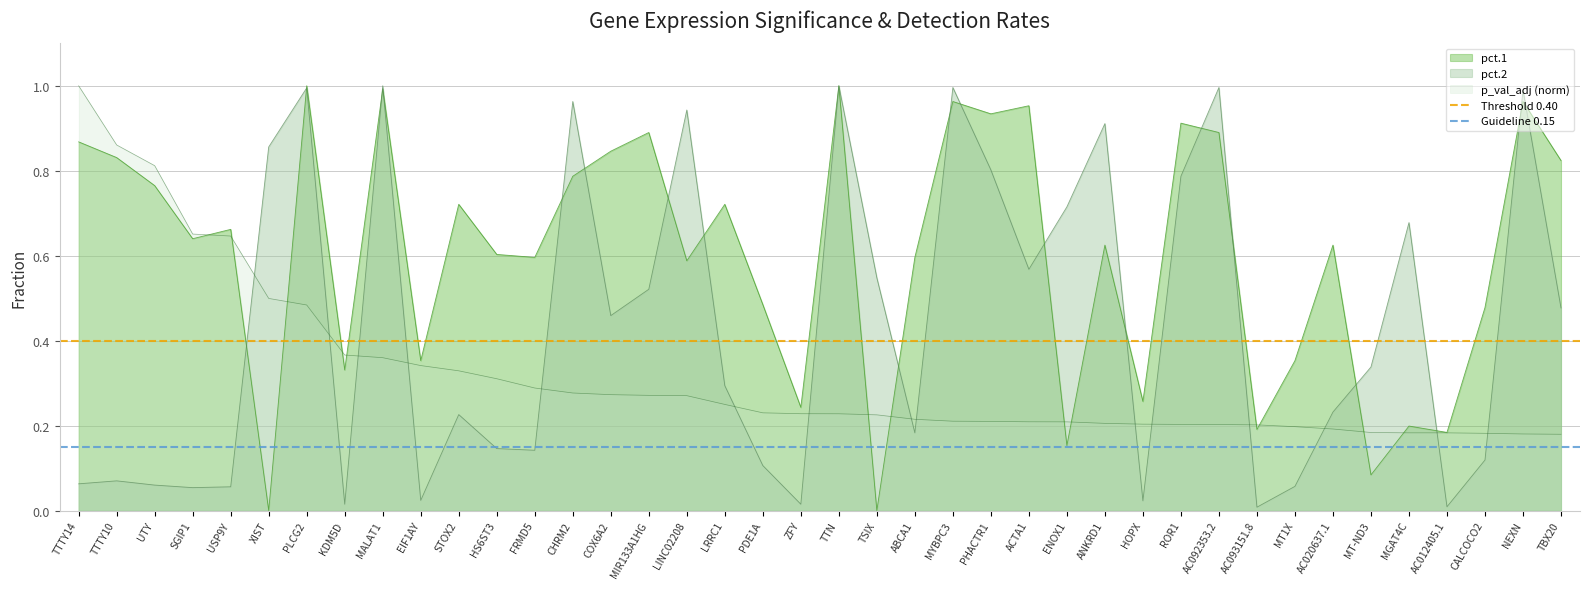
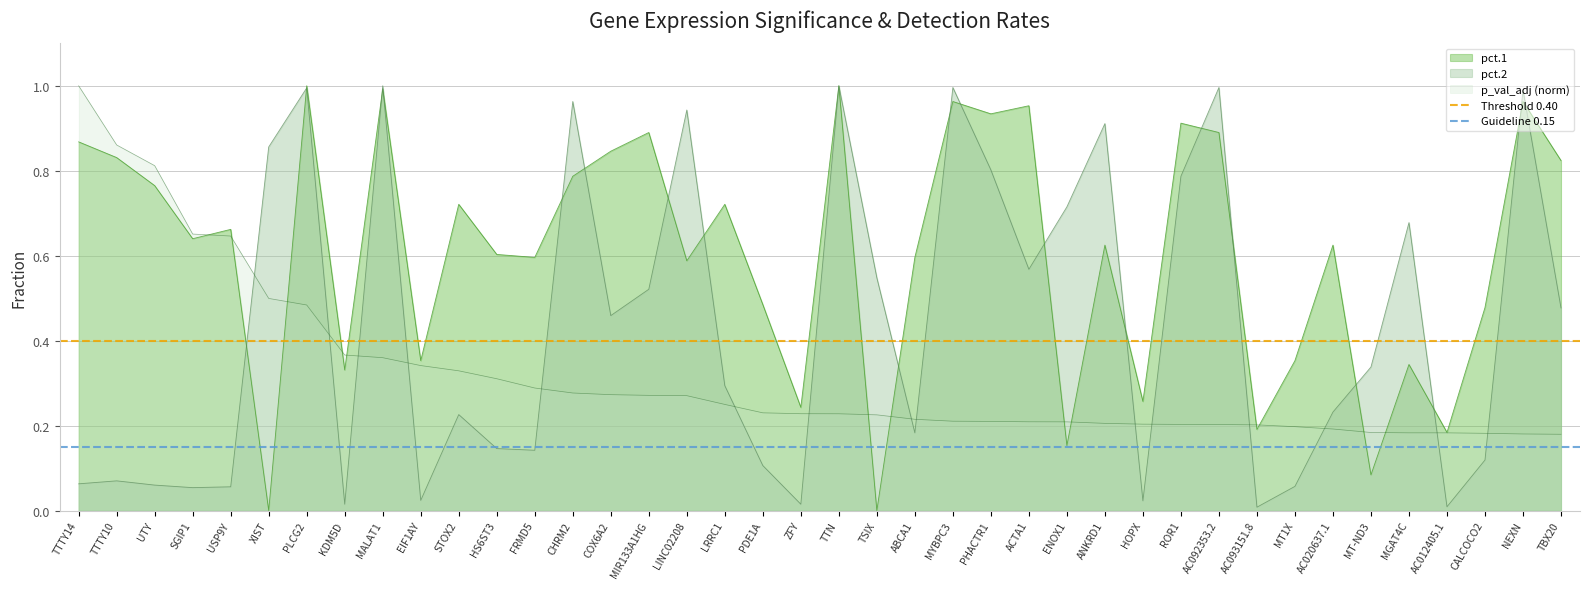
pct.1, MGAT4C: 0.20 -> 0.34
